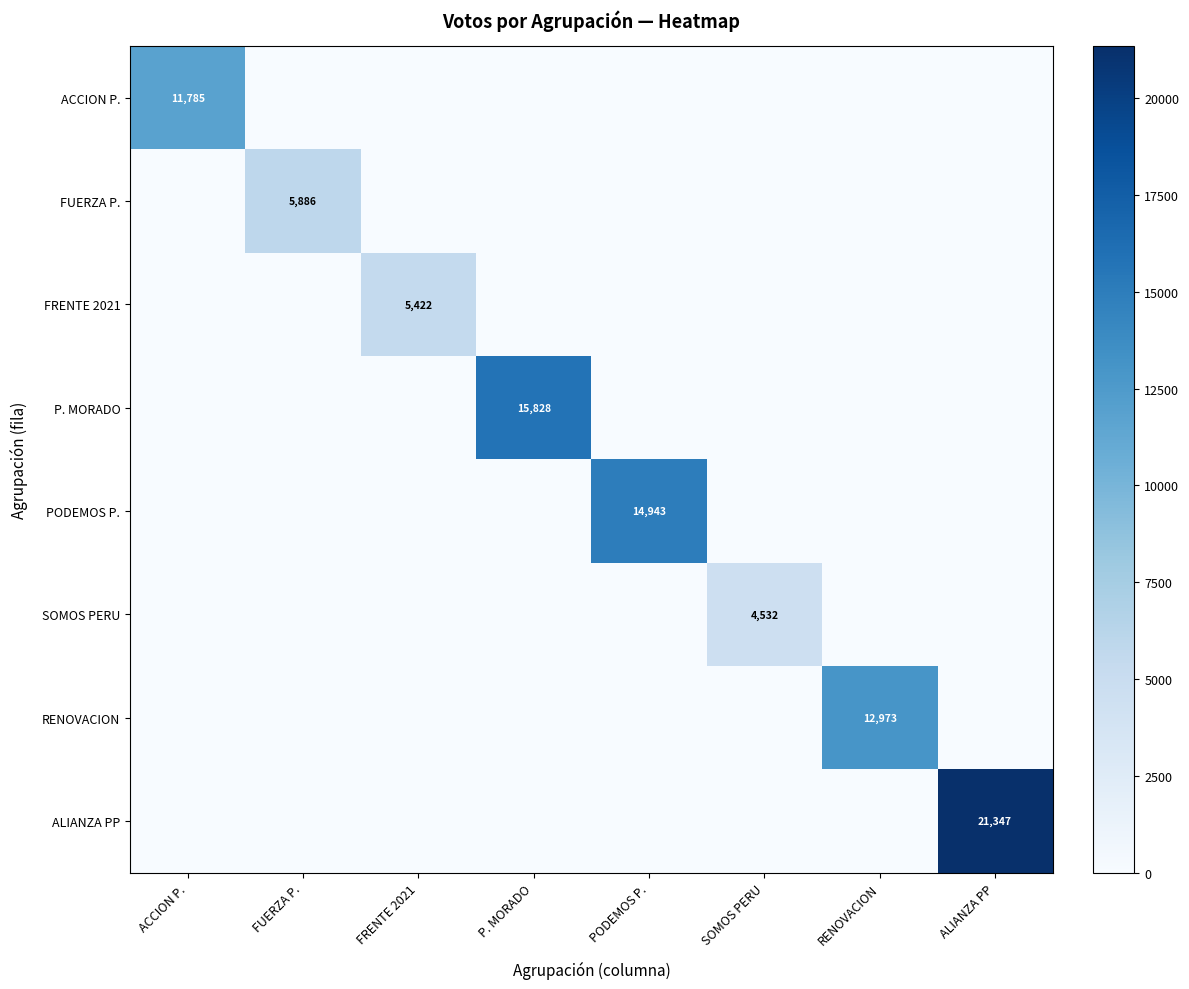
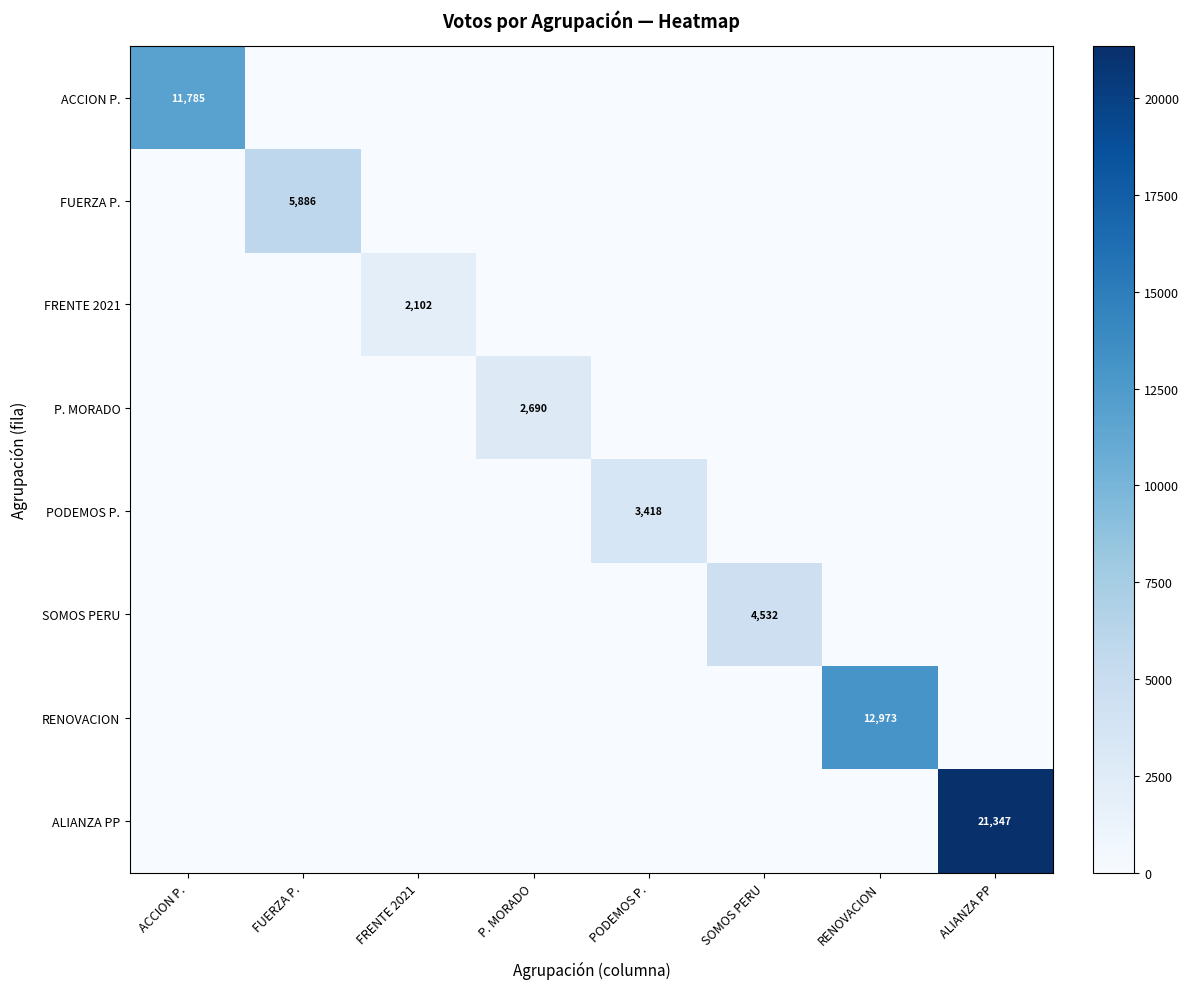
FRENTE 2021, FRENTE 2021: 5,422 -> 2,102
P. MORADO, P. MORADO: 15,828 -> 2,690
PODEMOS P., PODEMOS P.: 14,943 -> 3,418
